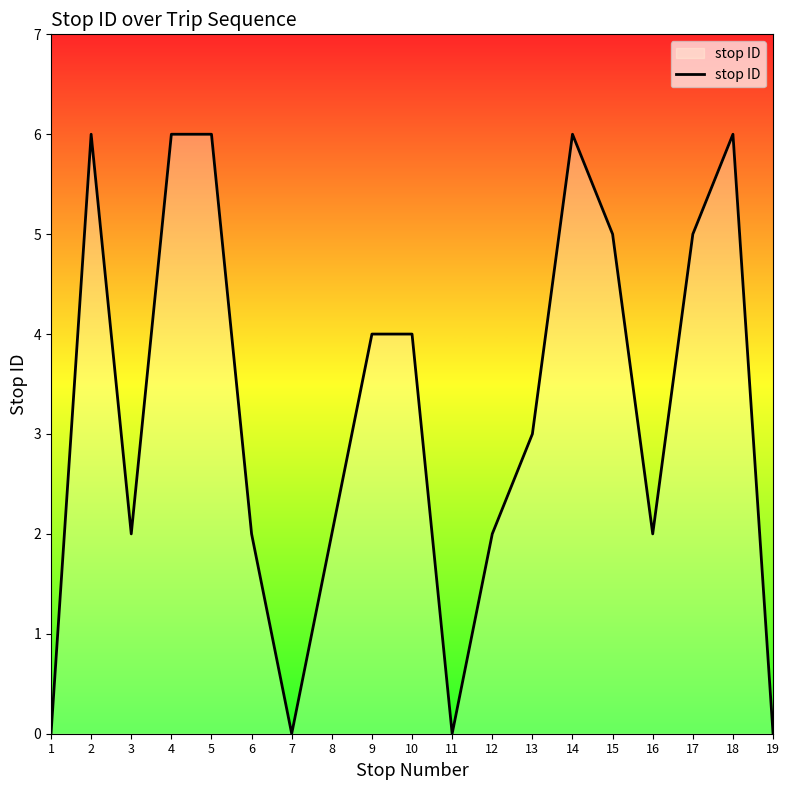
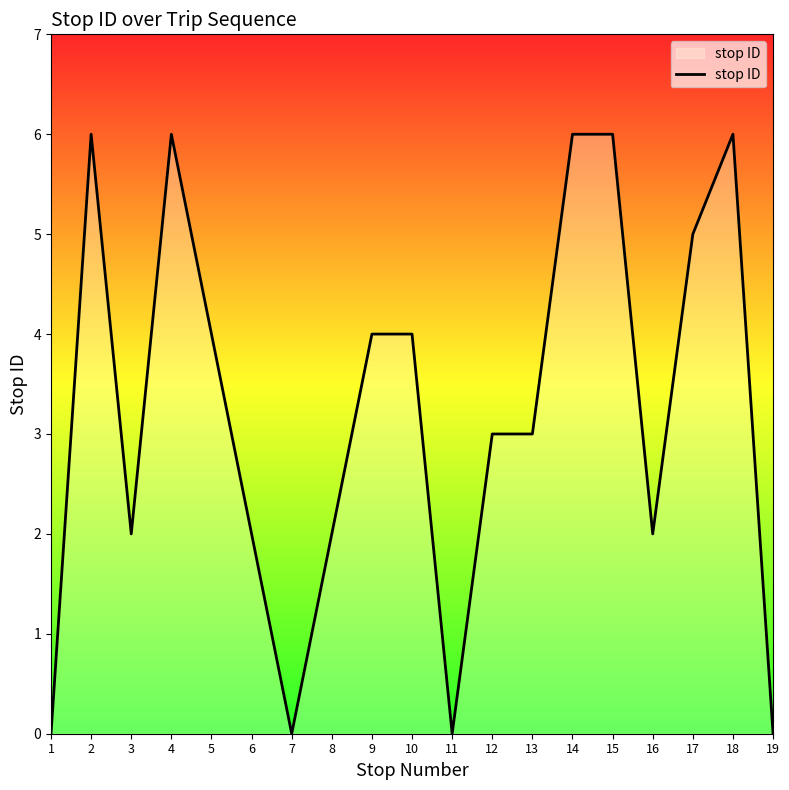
5: 6 -> 4
12: 2 -> 3
15: 5 -> 6
